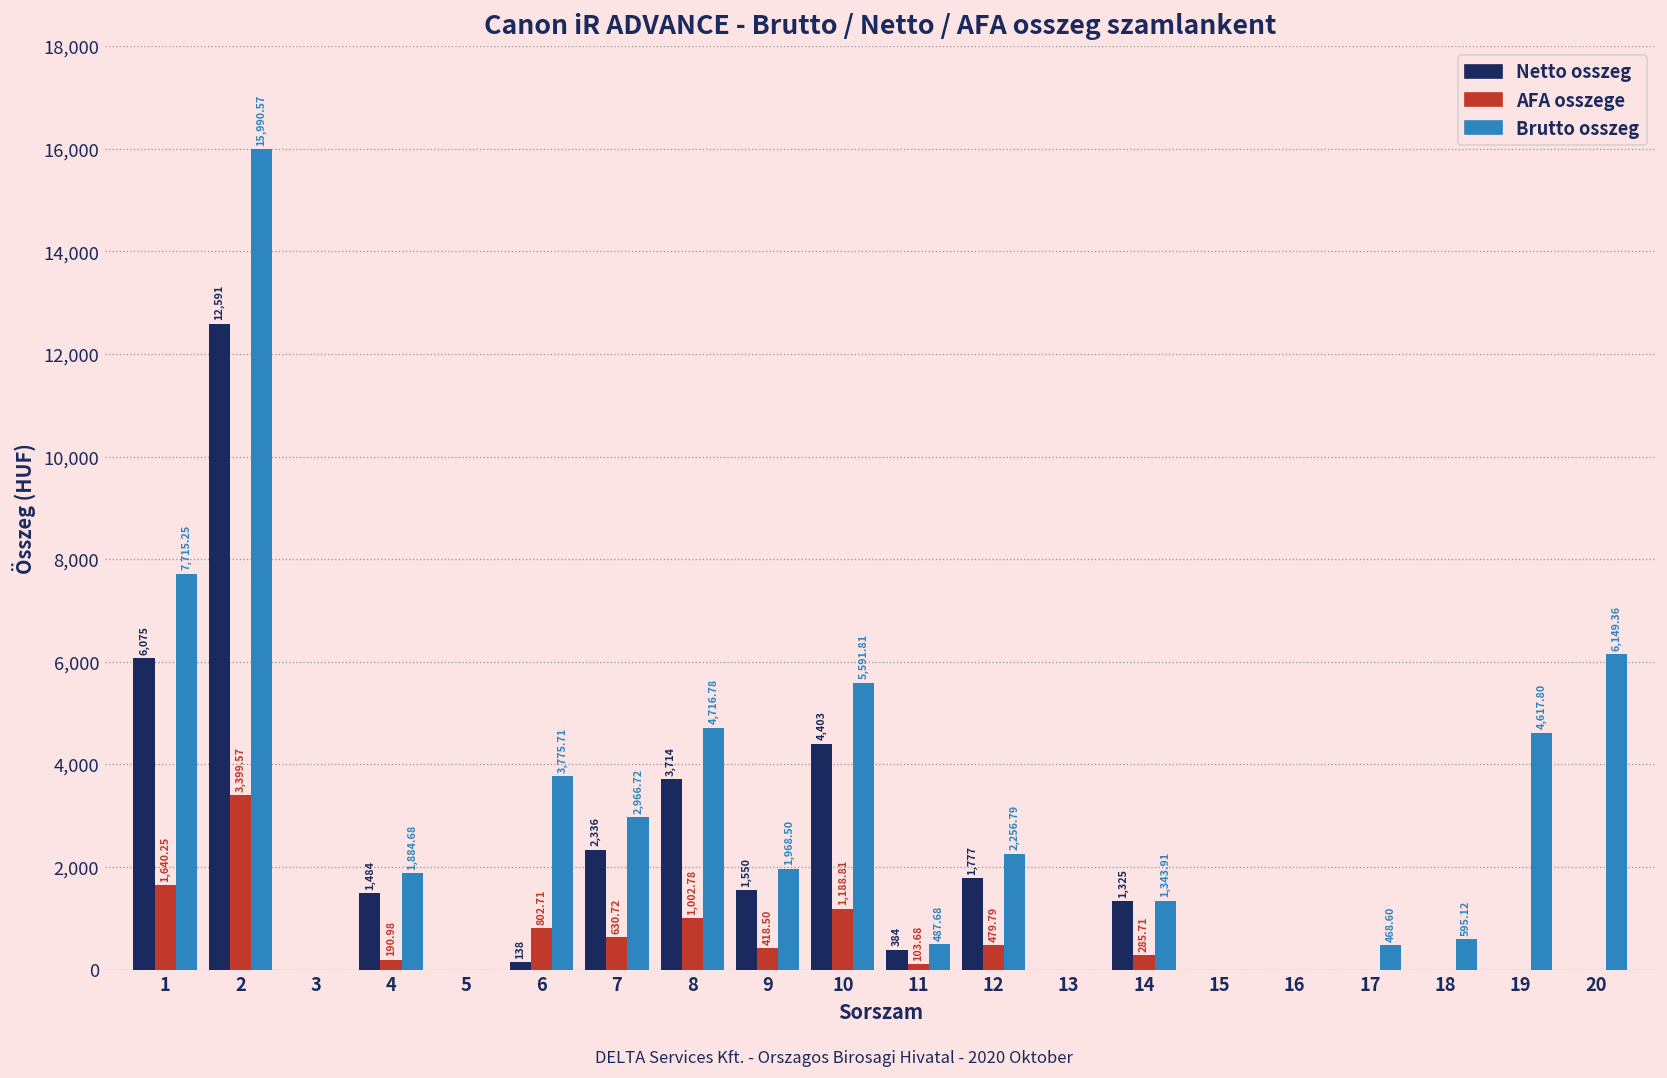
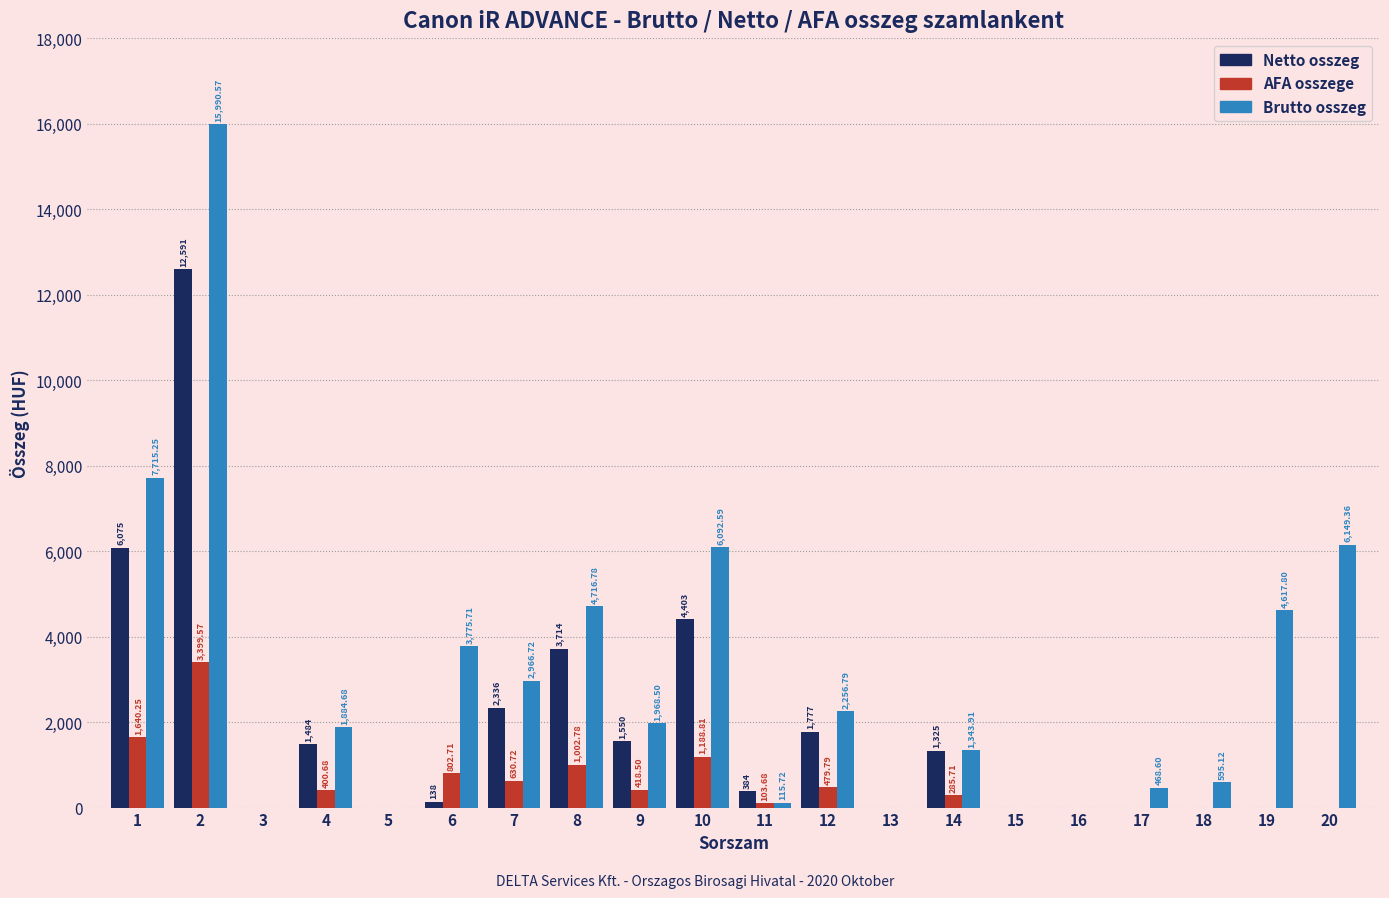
AFA osszege, 4: 190.98 -> 400.68
Brutto osszeg, 10: 5,591.81 -> 6,092.59
Brutto osszeg, 11: 487.68 -> 115.72
